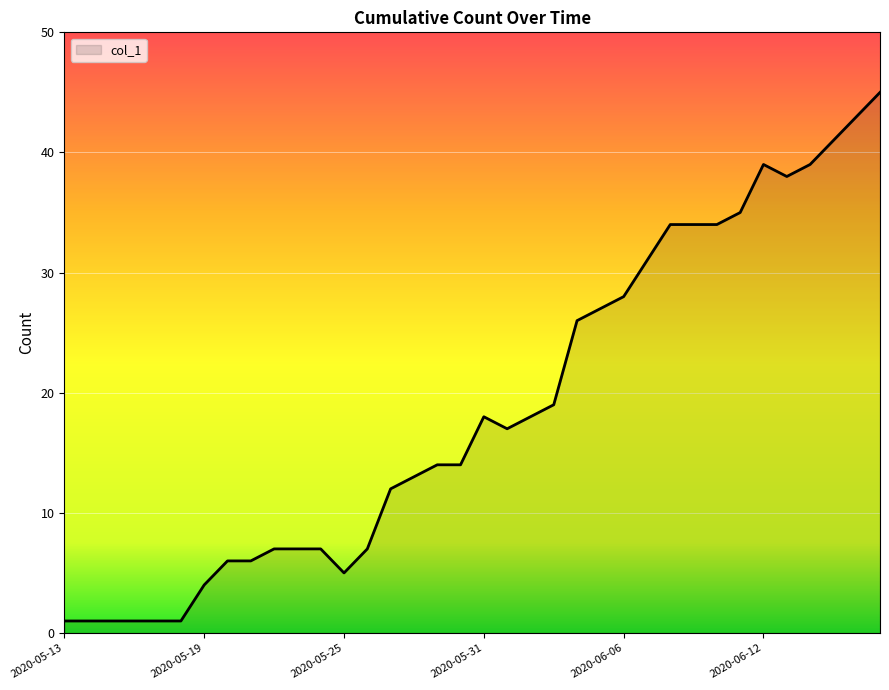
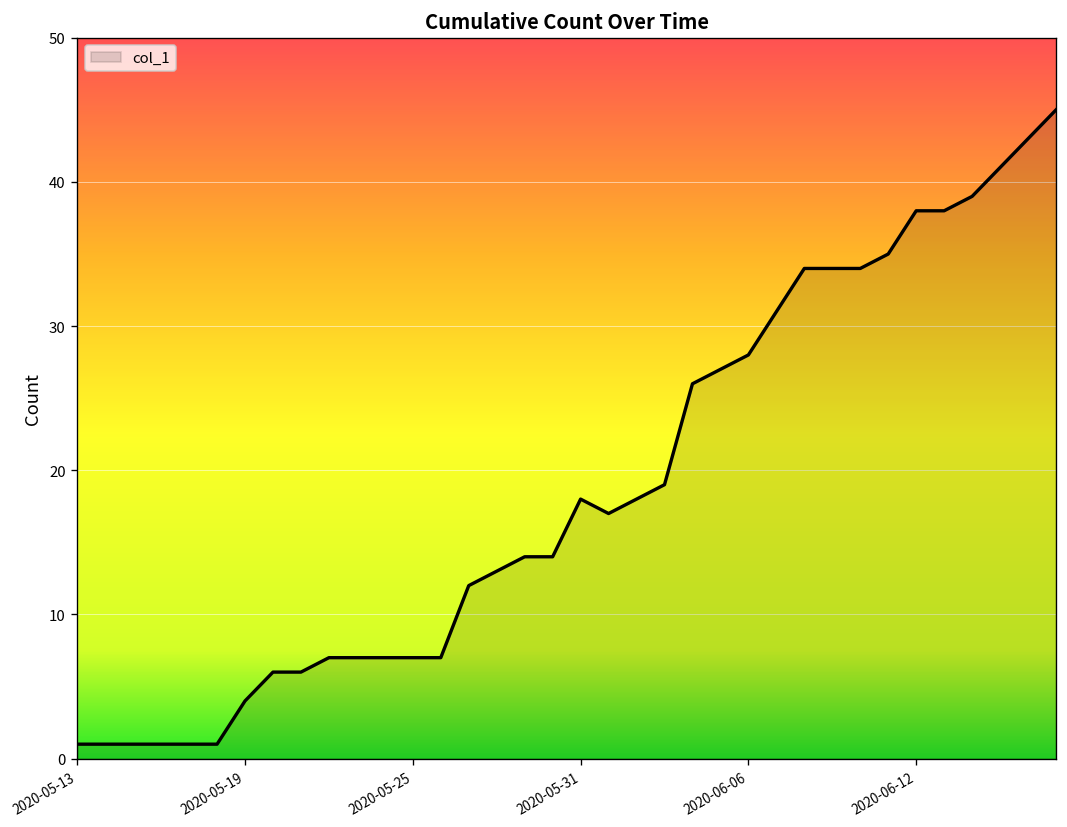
2020-05-25: 5 -> 7
2020-06-12: 39 -> 38
